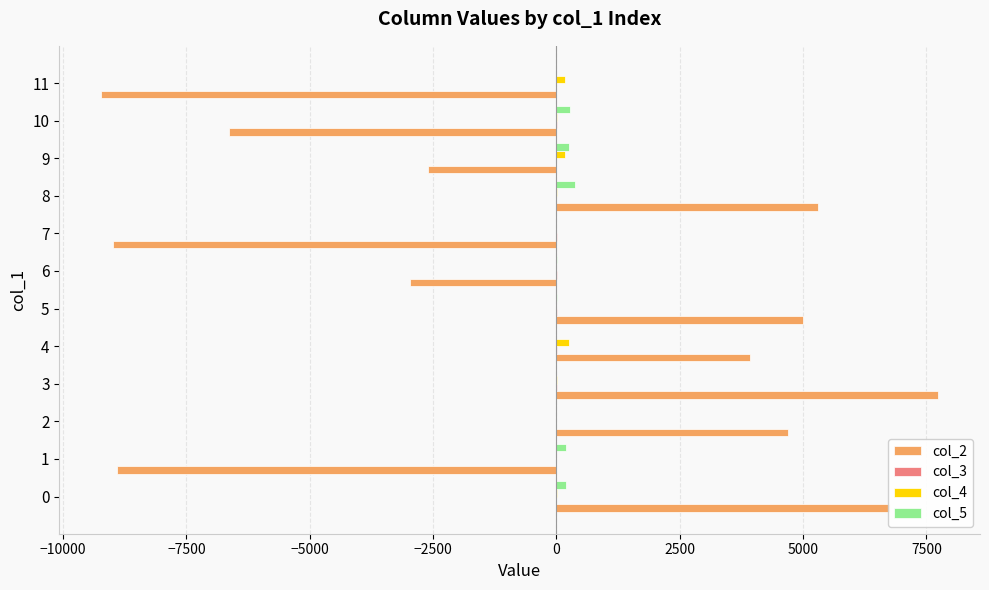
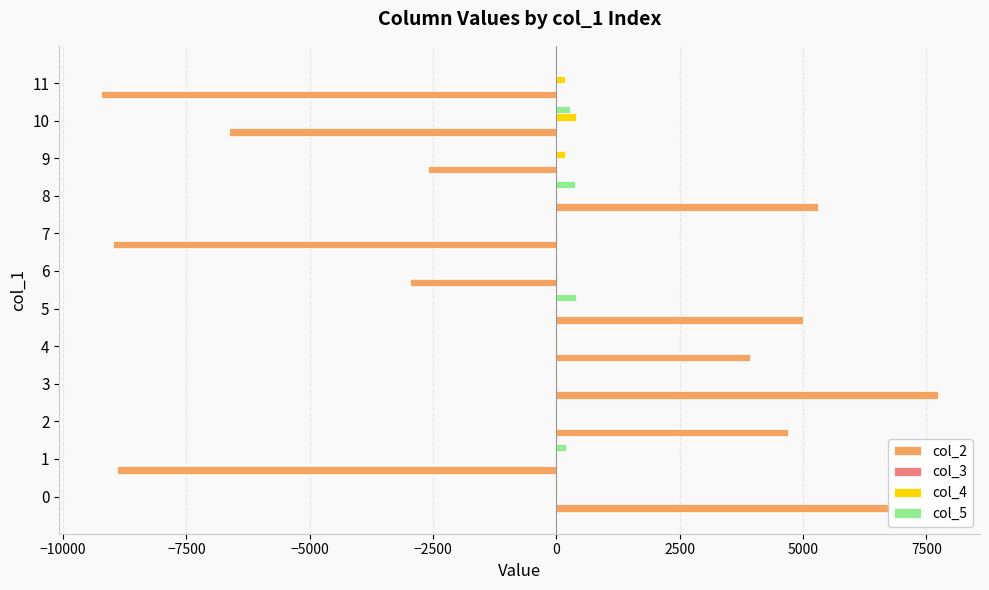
col_4, 10: 0 -> 400
col_5, 9: 300 -> 0
col_5, 5: 0 -> 400
col_4, 4: 300 -> 0
col_5, 0: 200 -> 0
